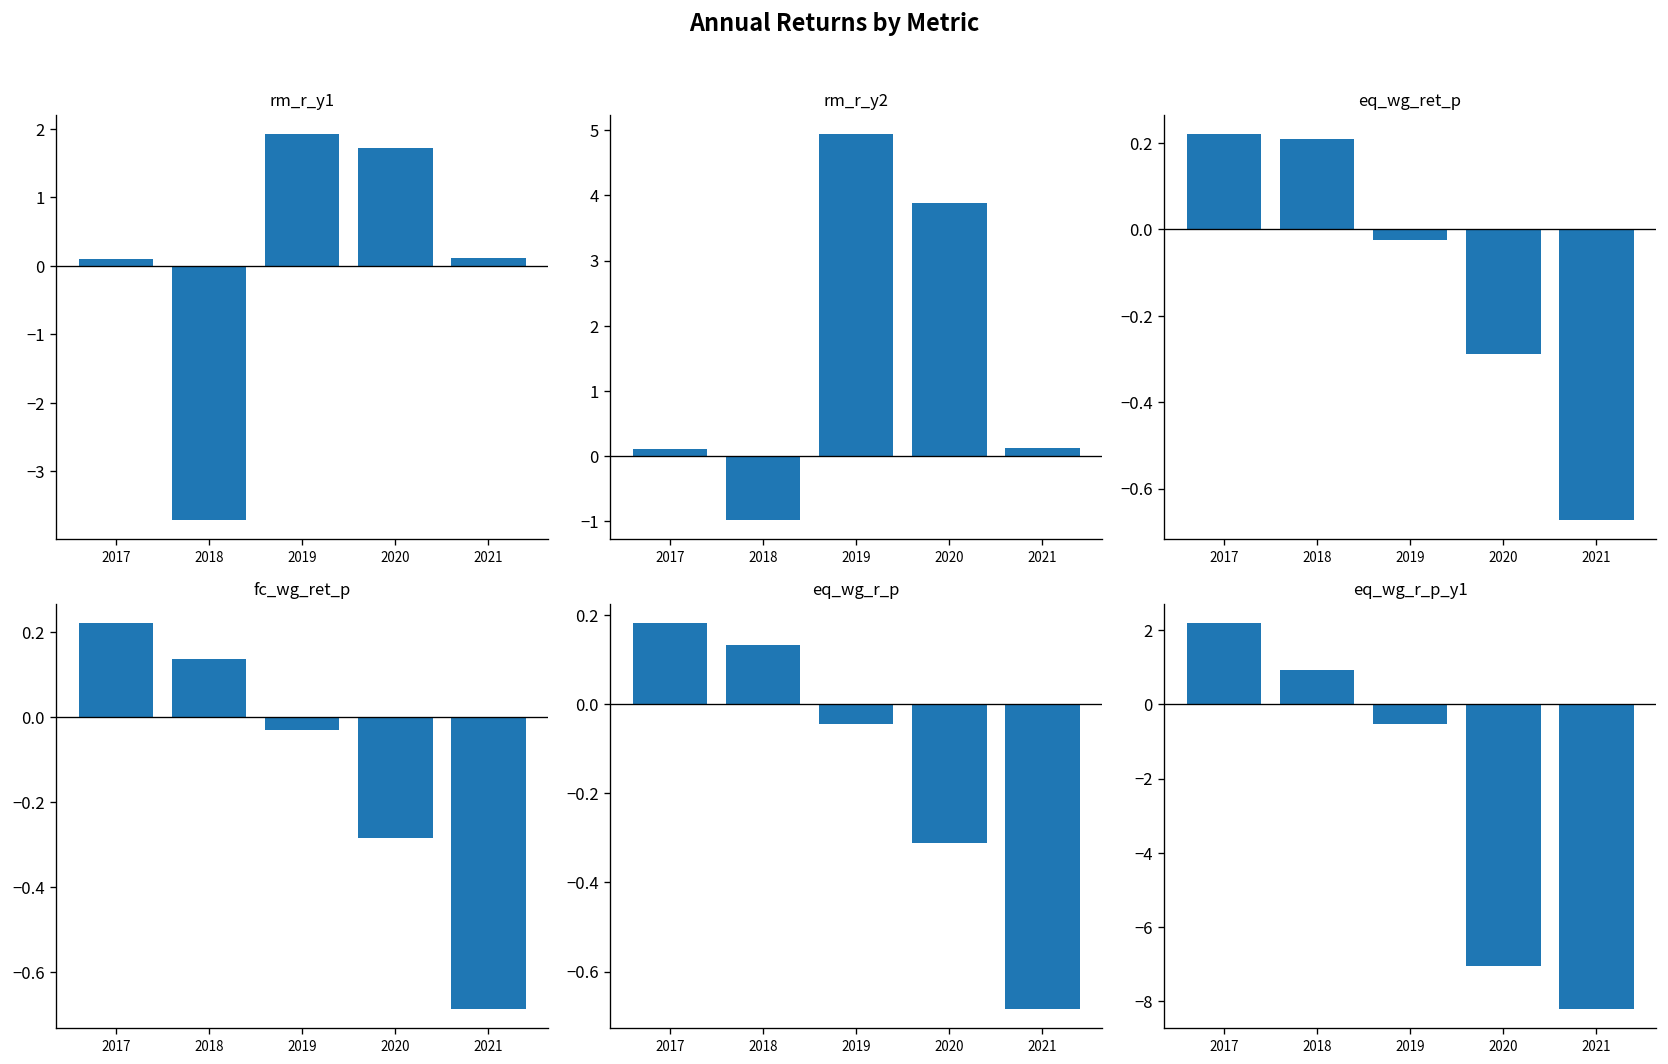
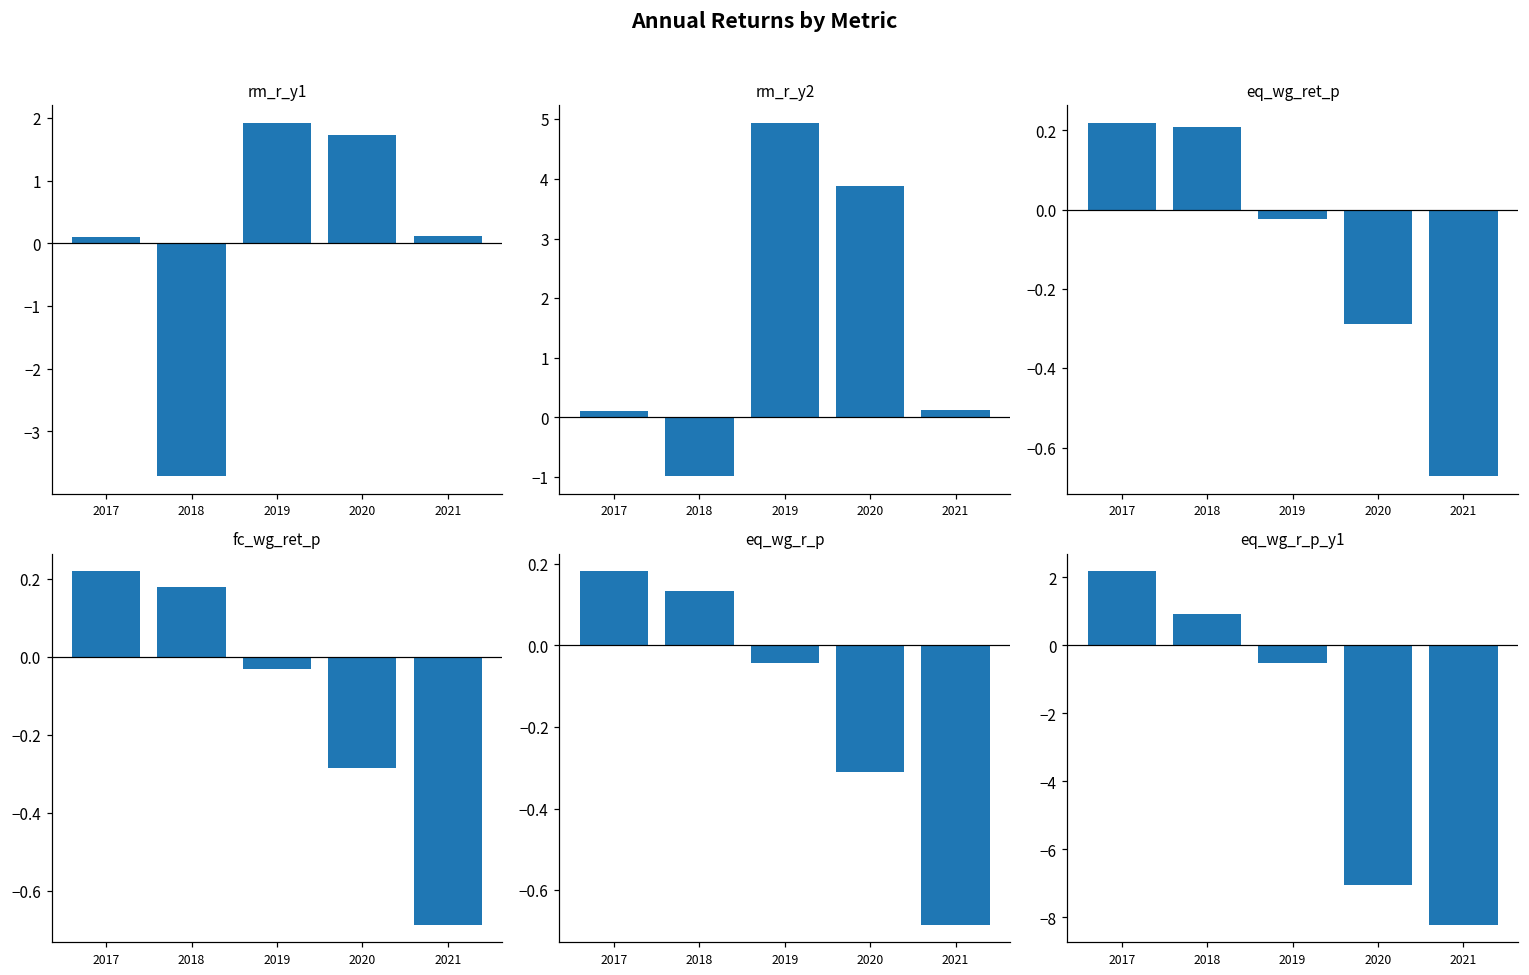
fc_wg_ret_p, 2018: 0.14 -> 0.18
